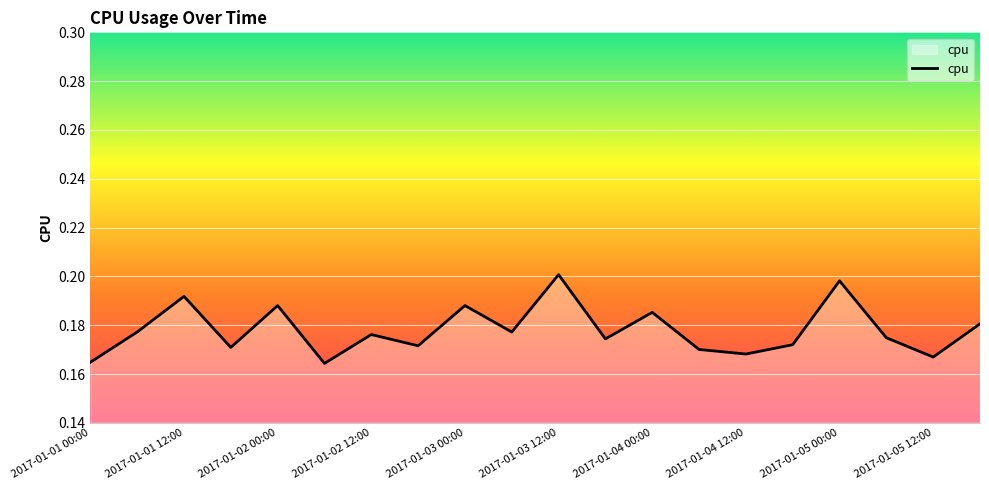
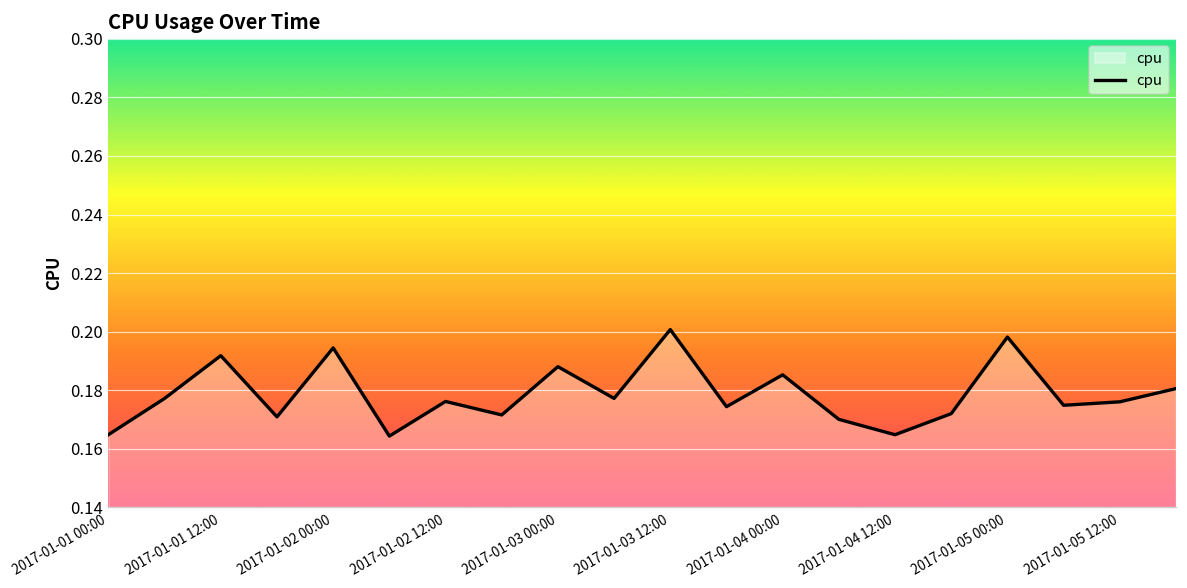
2017-01-02 00:00: 0.188 -> 0.194
2017-01-04 12:00: 0.168 -> 0.165
2017-01-05 12:00: 0.167 -> 0.176
